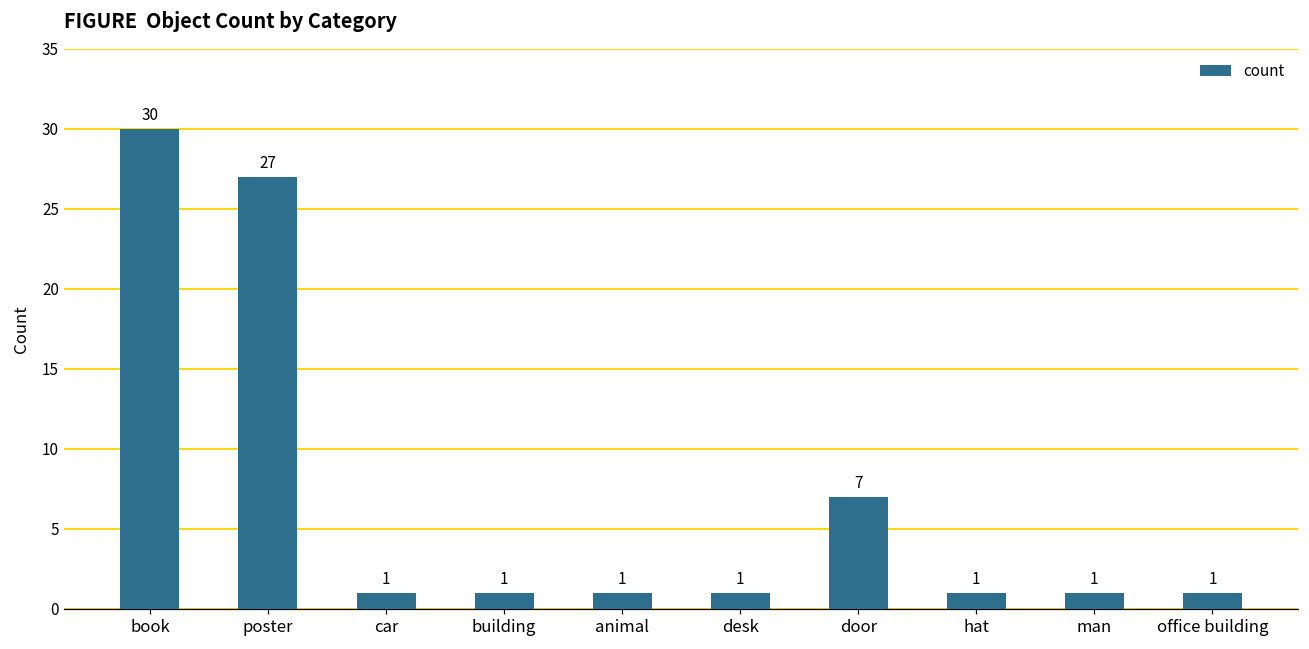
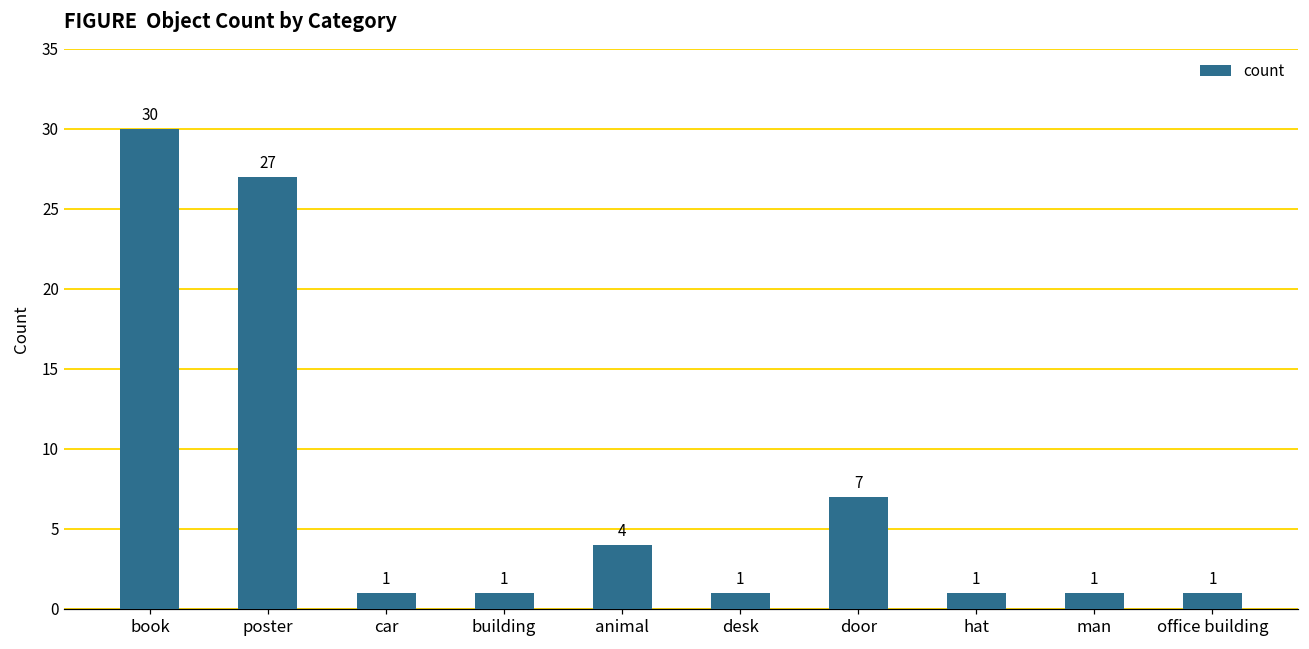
animal: 1 -> 4
